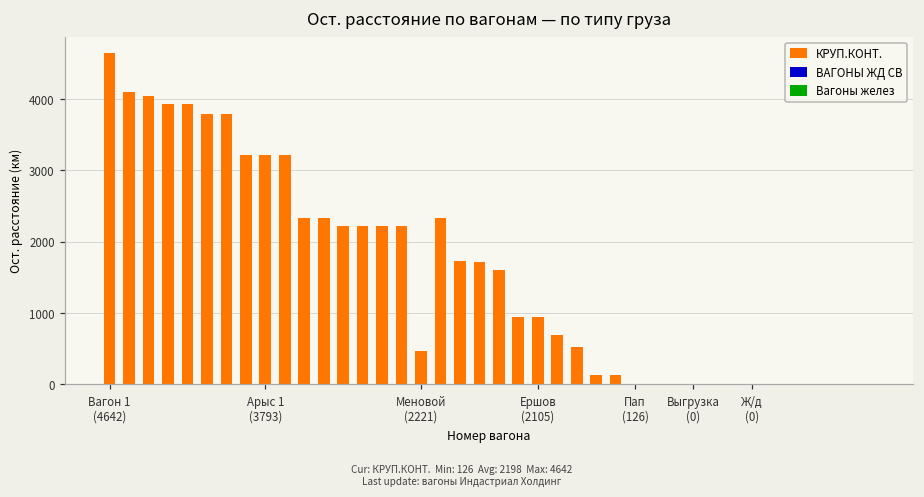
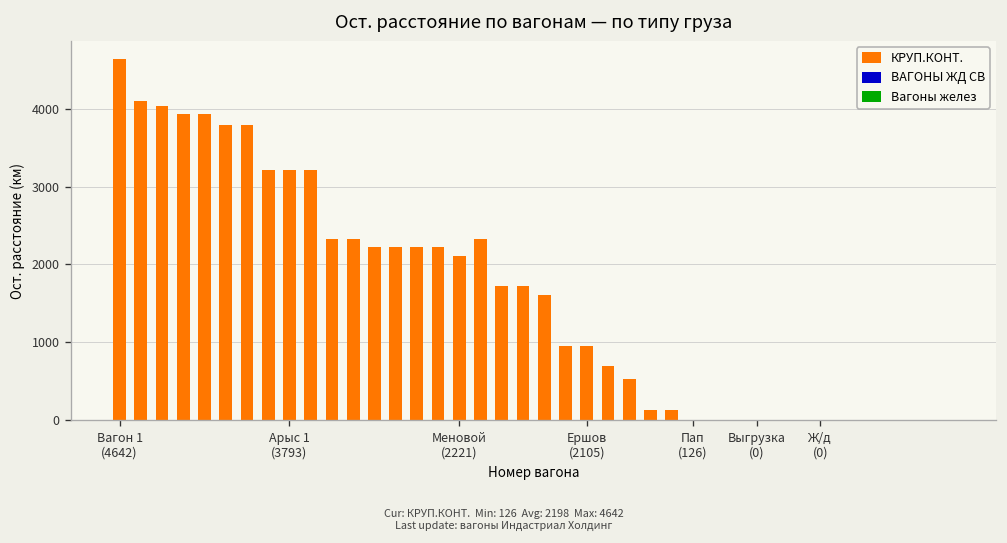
КРУП.КОНТ., Меновой (2221): 500 -> 2100
